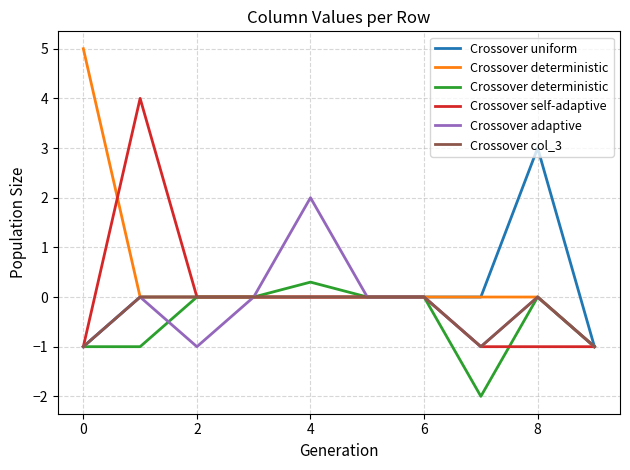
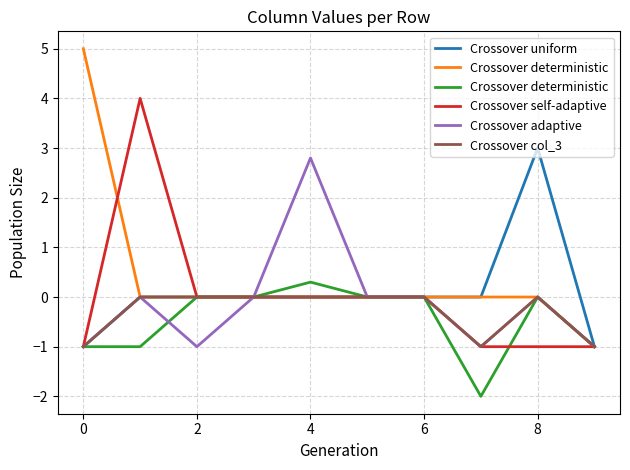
Crossover adaptive, 4: 2.0 -> 2.8
